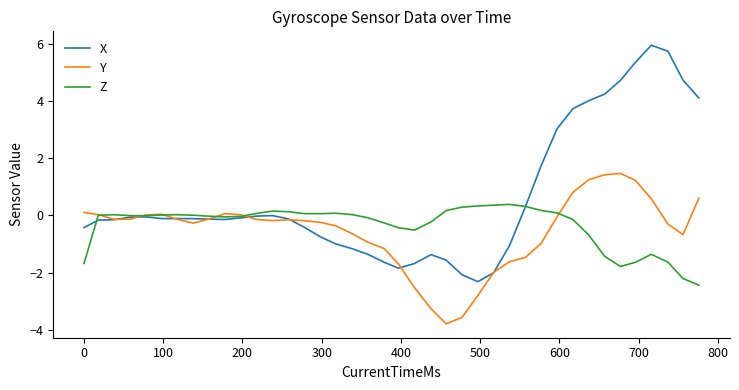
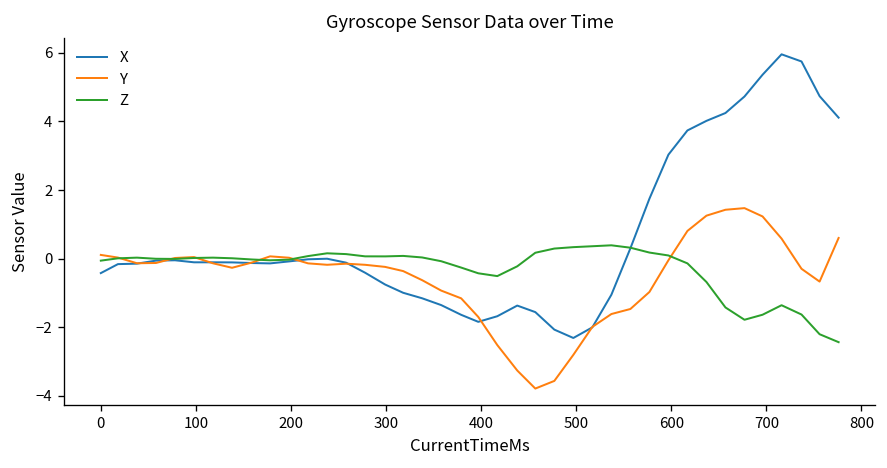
Z, 0: -1.7 -> -0.1
